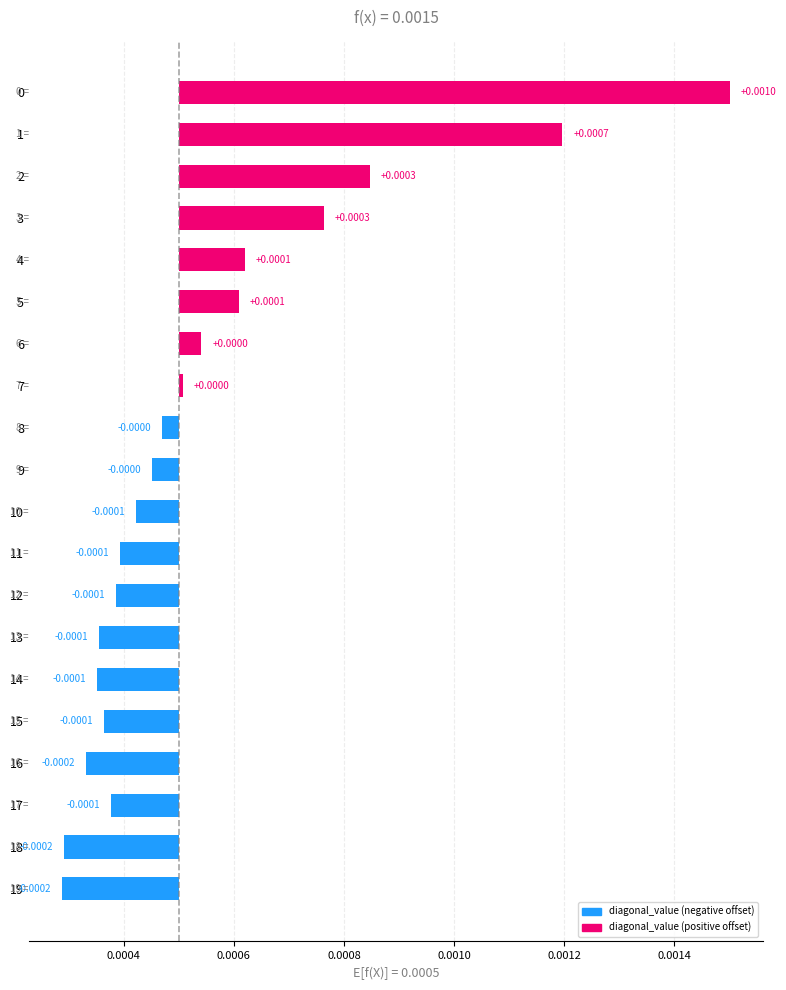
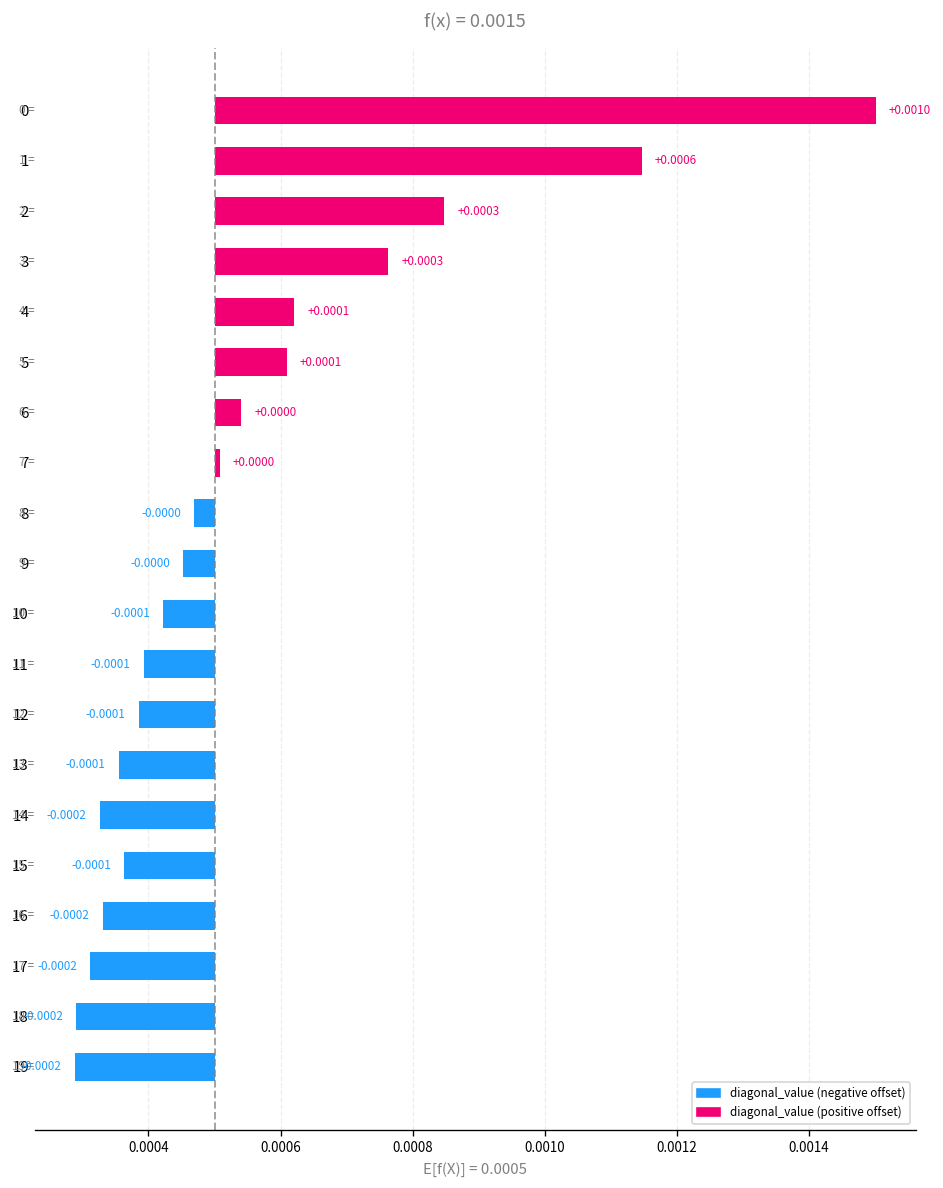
1: +0.0007 -> +0.0006
14: -0.0001 -> -0.0002
17: -0.0001 -> -0.0002
